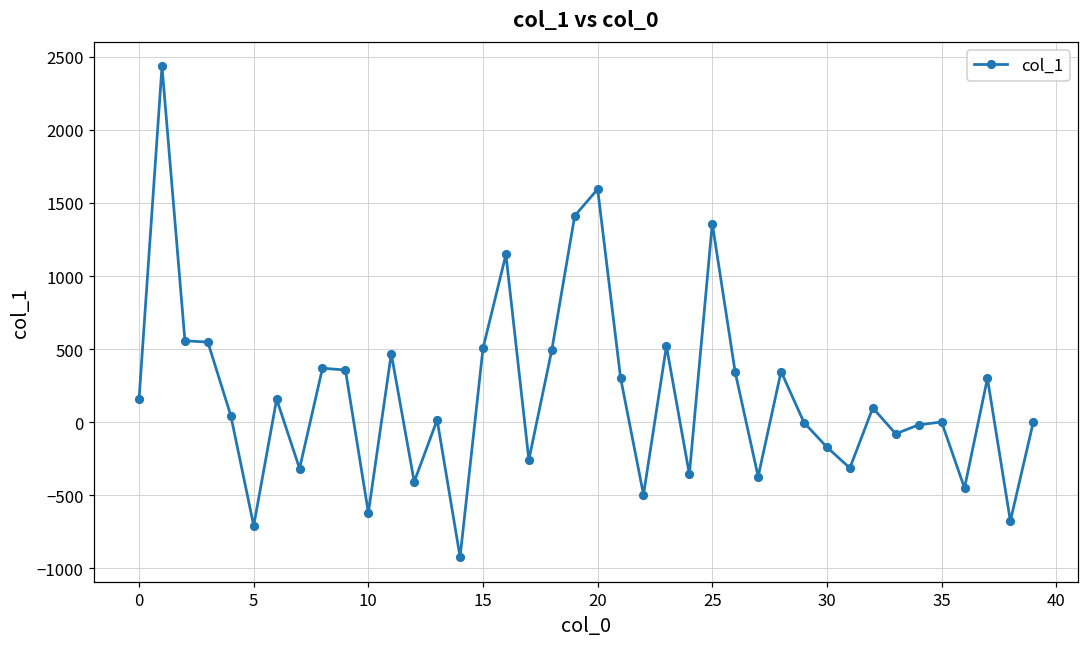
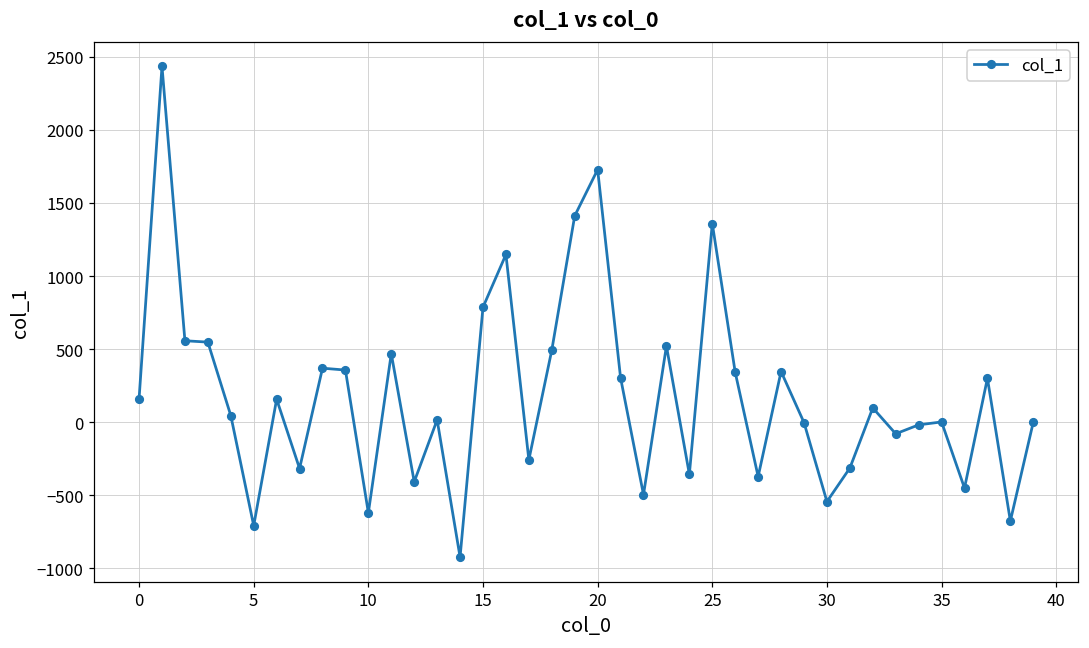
15: 510 -> 790
20: 1590 -> 1730
30: -170 -> -540
